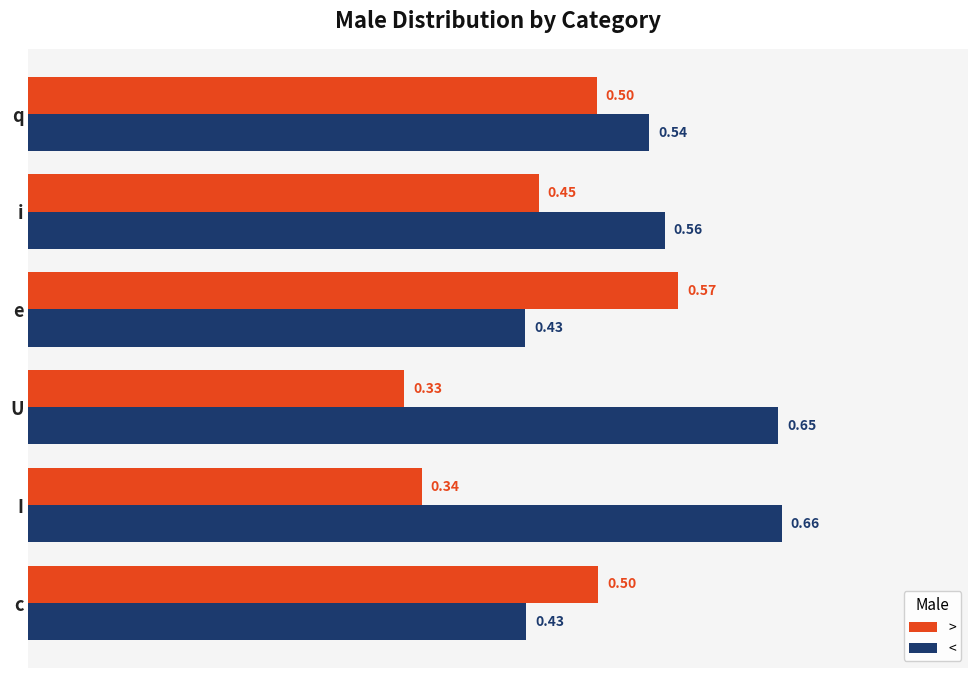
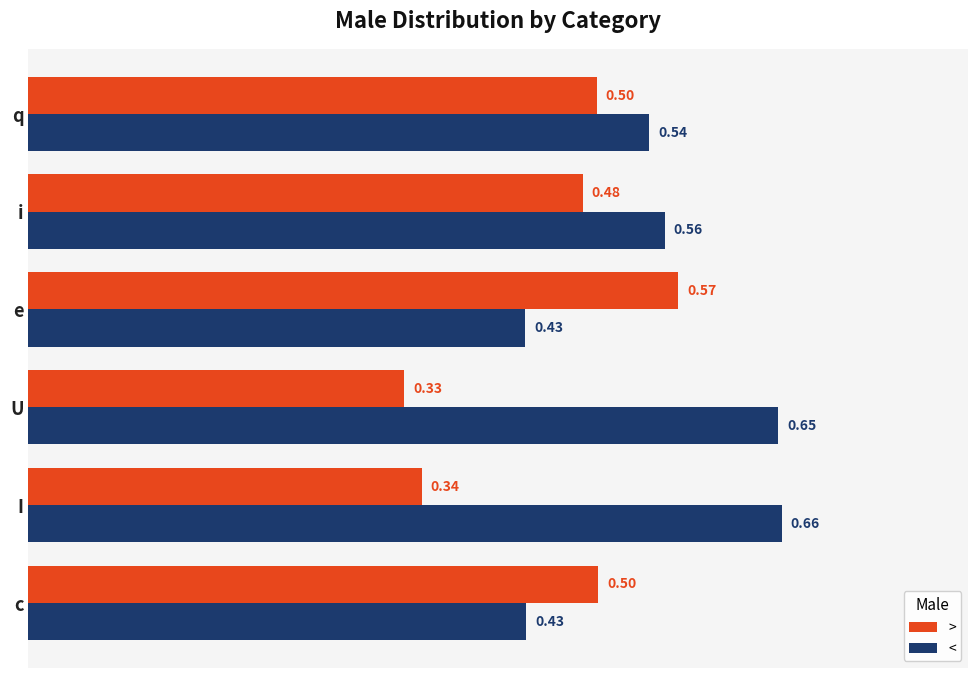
>, i: 0.45 -> 0.48
